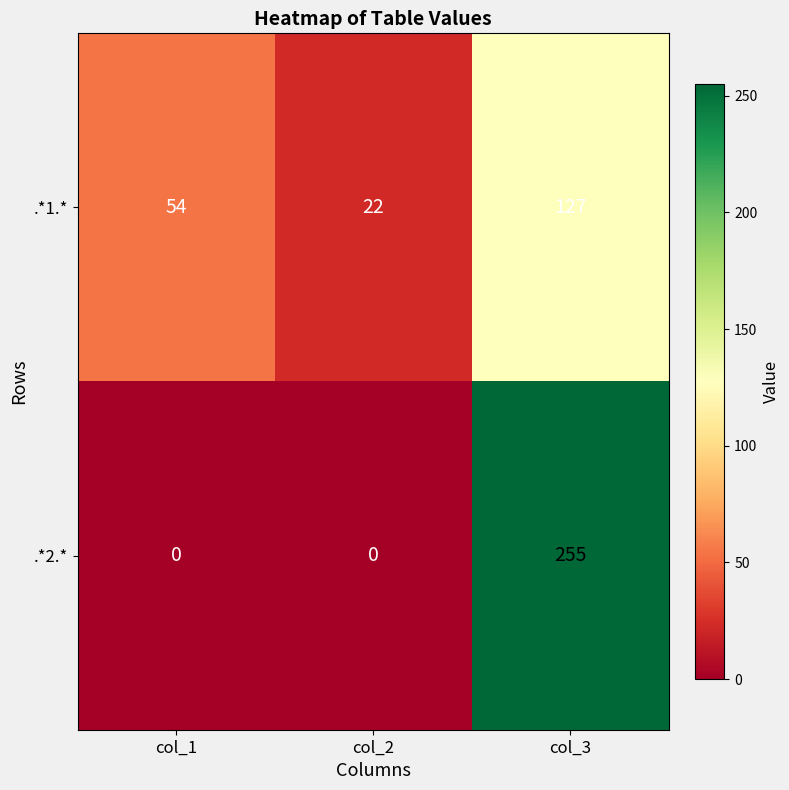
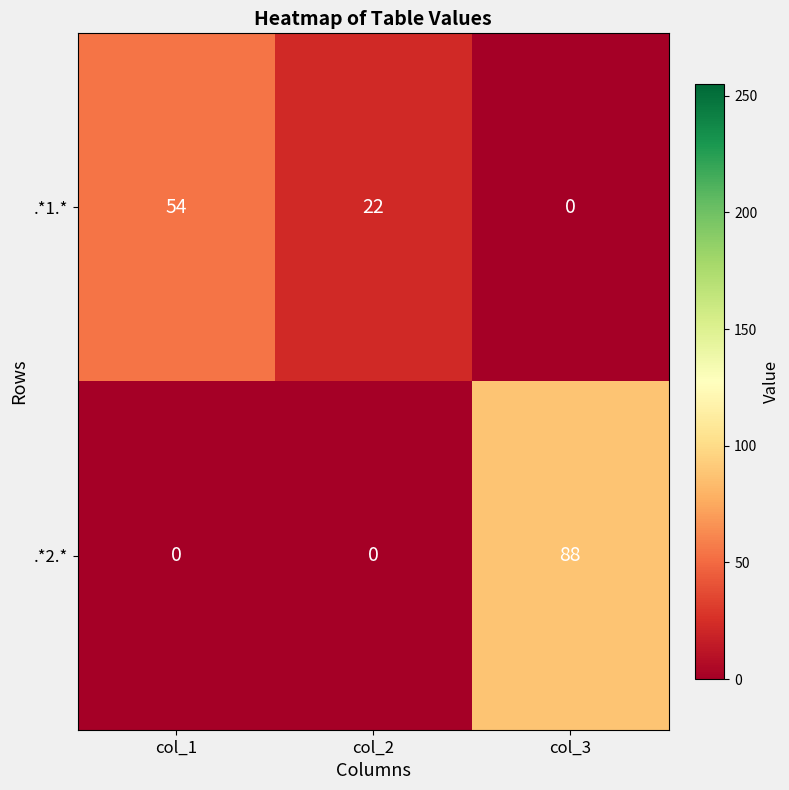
.*1.*, col_3: 127 -> 0
.*2.*, col_3: 255 -> 88
